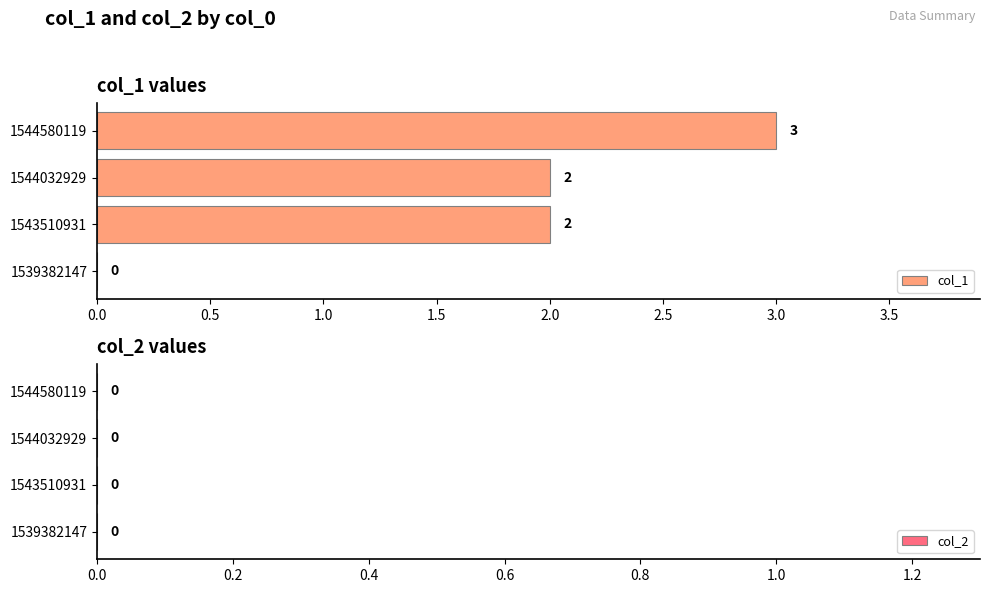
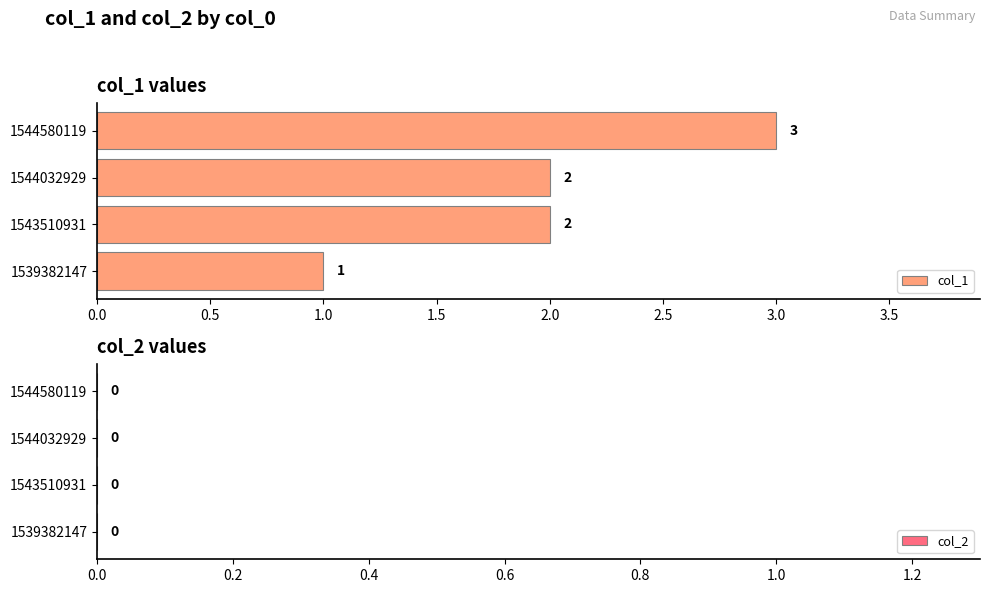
col_1 values, 1539382147: 0 -> 1
